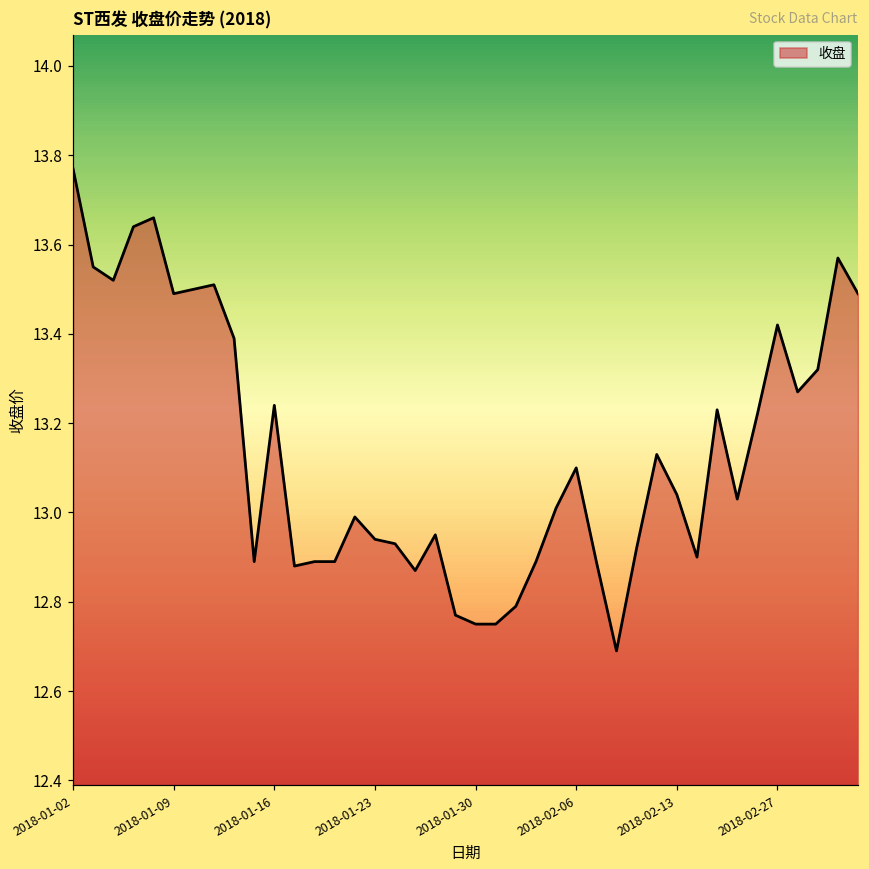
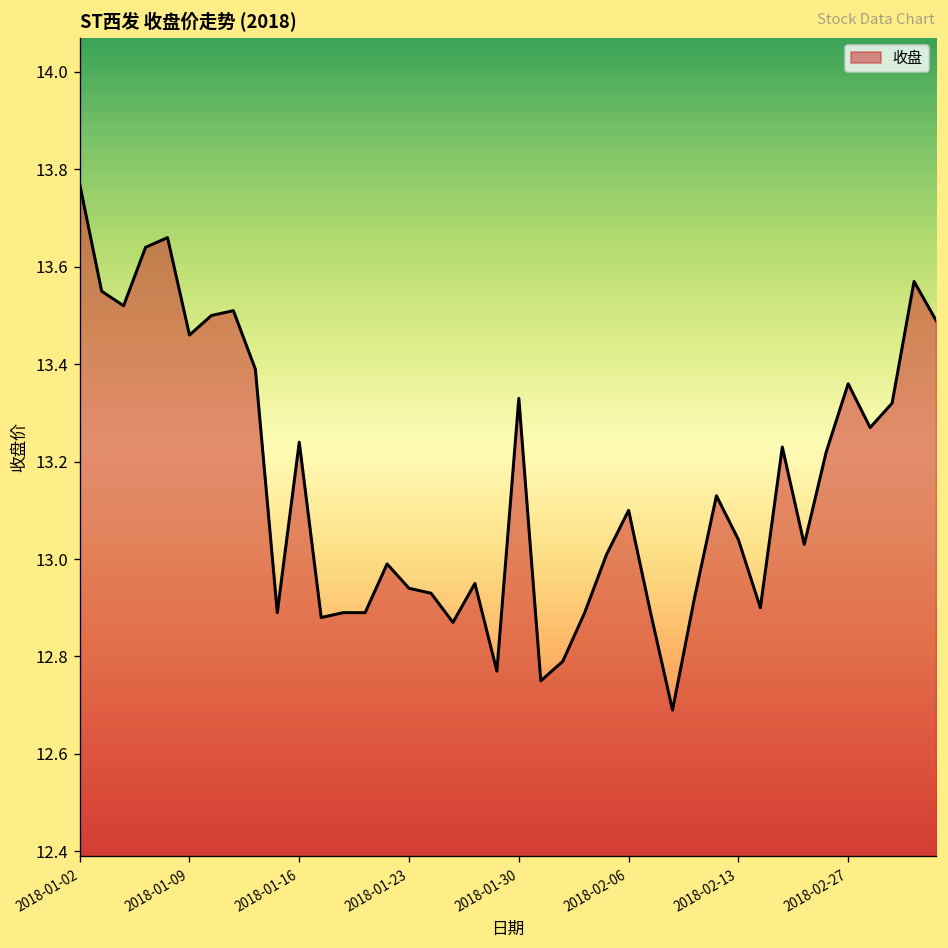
2018-01-09: 13.49 -> 13.46
2018-01-30: 12.75 -> 13.33
2018-02-27: 13.42 -> 13.36
